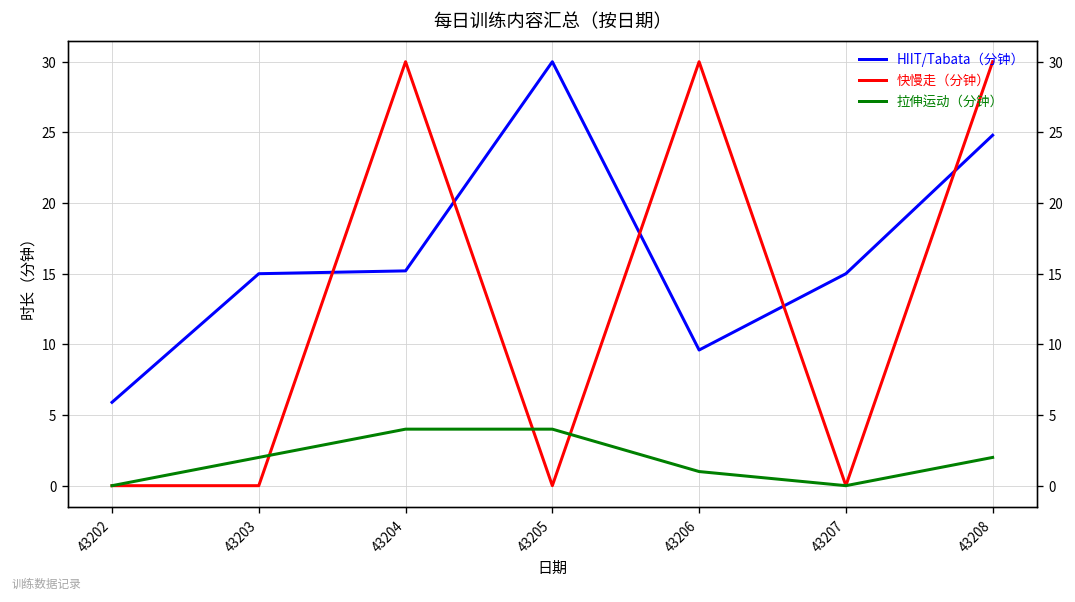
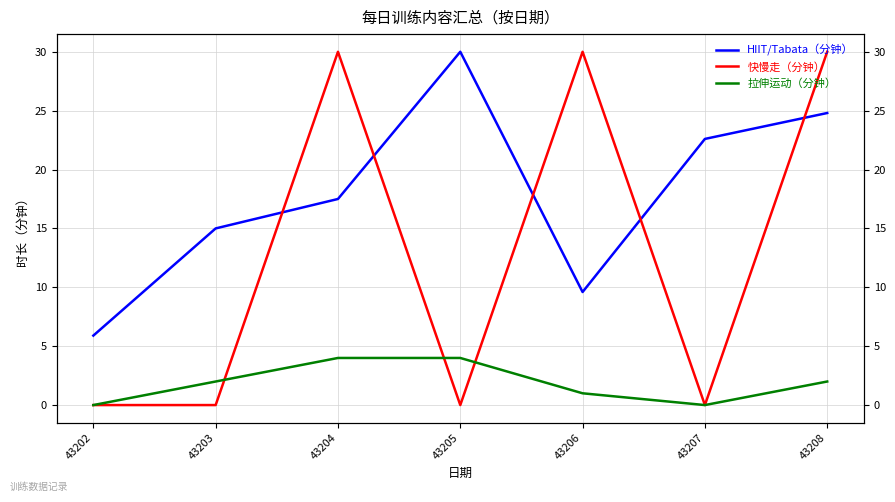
HIIT/Tabata（分钟）, 43204: 15.2 -> 17.5
HIIT/Tabata（分钟）, 43207: 15.0 -> 22.6
